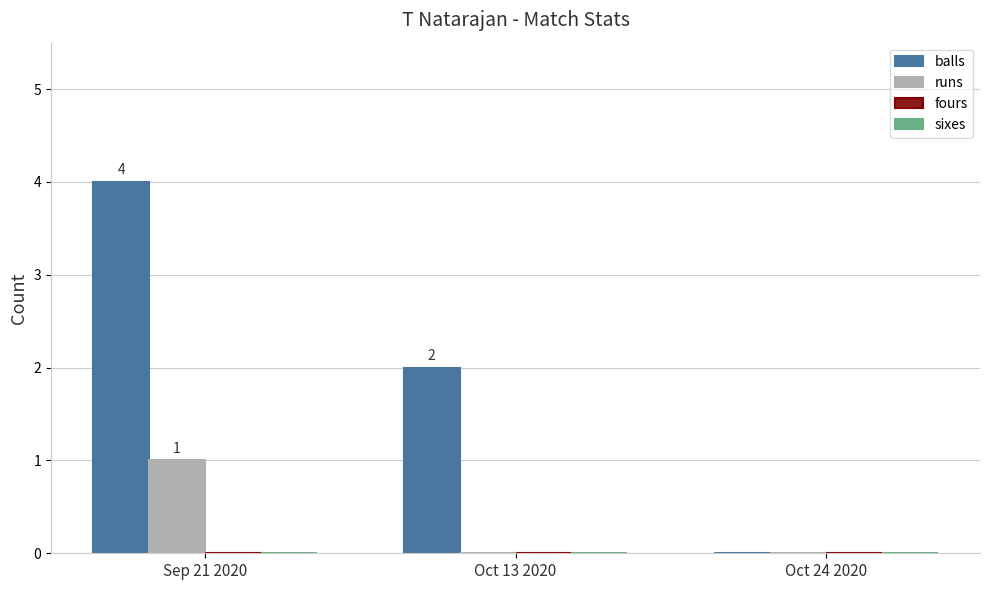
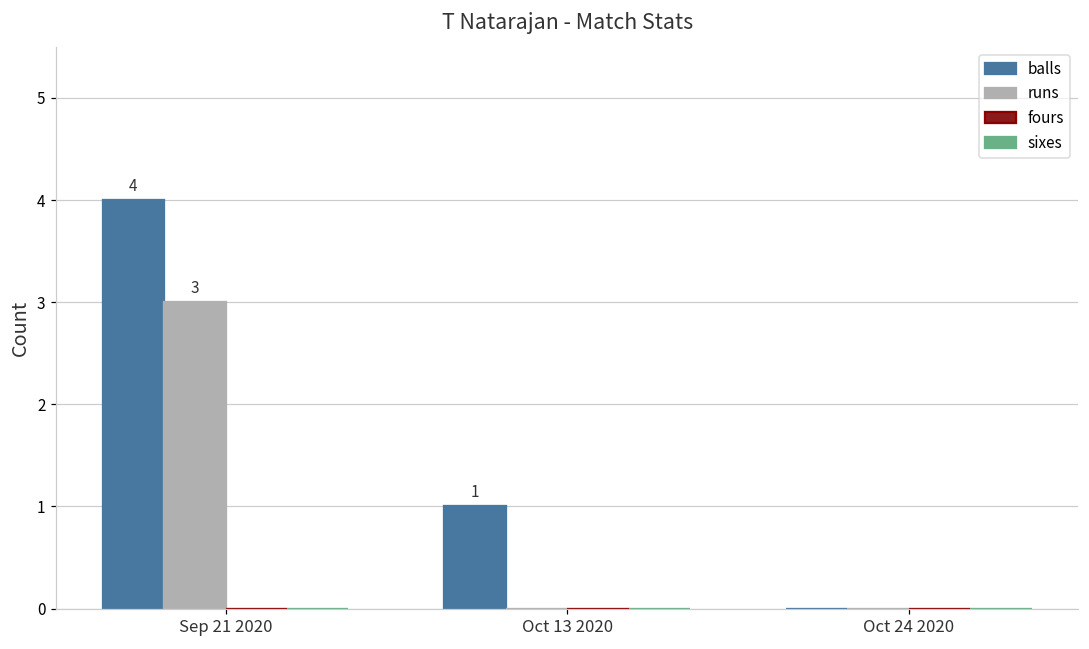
runs, Sep 21 2020: 1 -> 3
balls, Oct 13 2020: 2 -> 1
